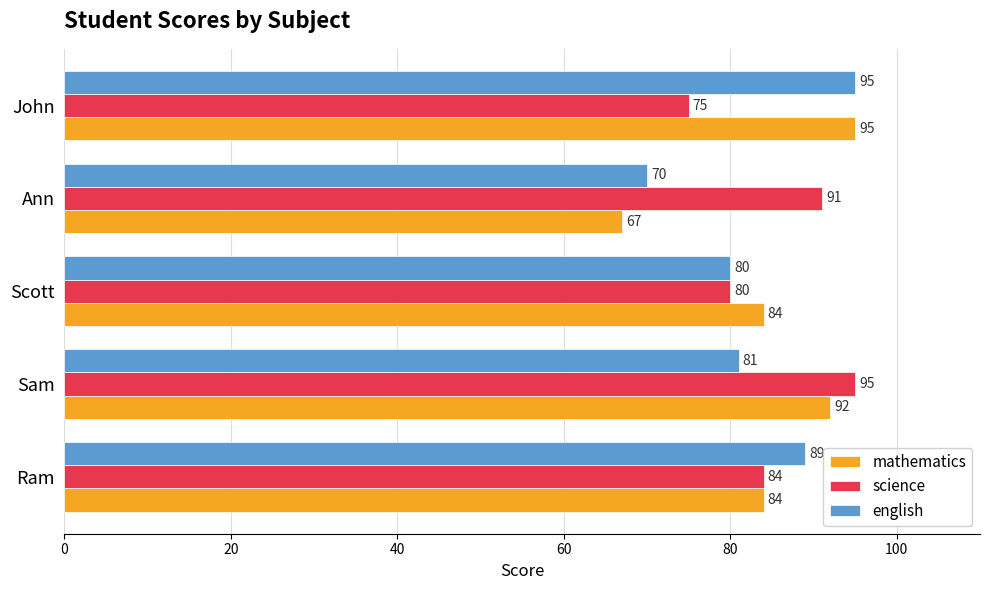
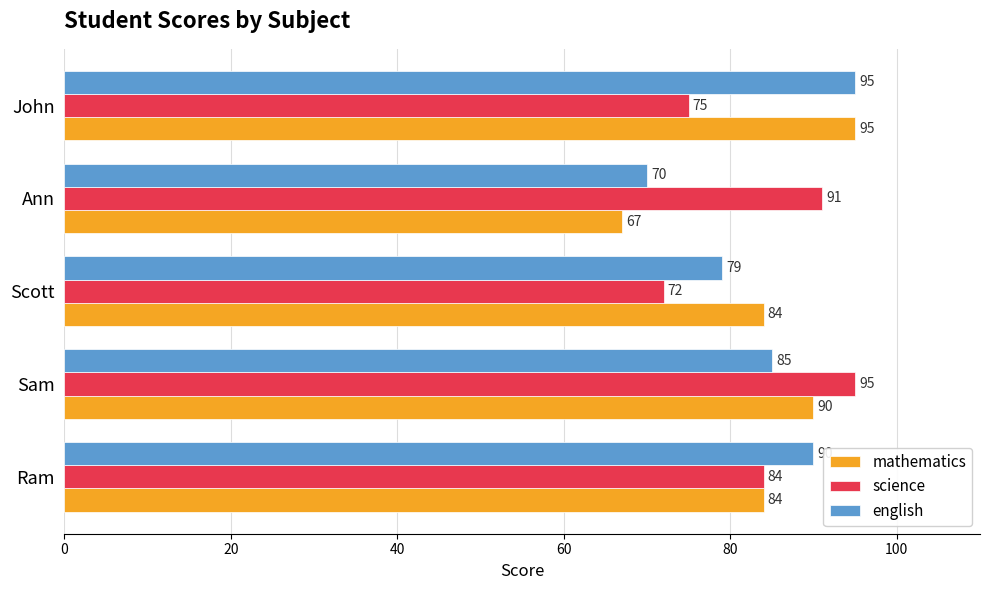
english, Scott: 80 -> 79
science, Scott: 80 -> 72
english, Sam: 81 -> 85
mathematics, Sam: 92 -> 90
english, Ram: 89 -> 90
